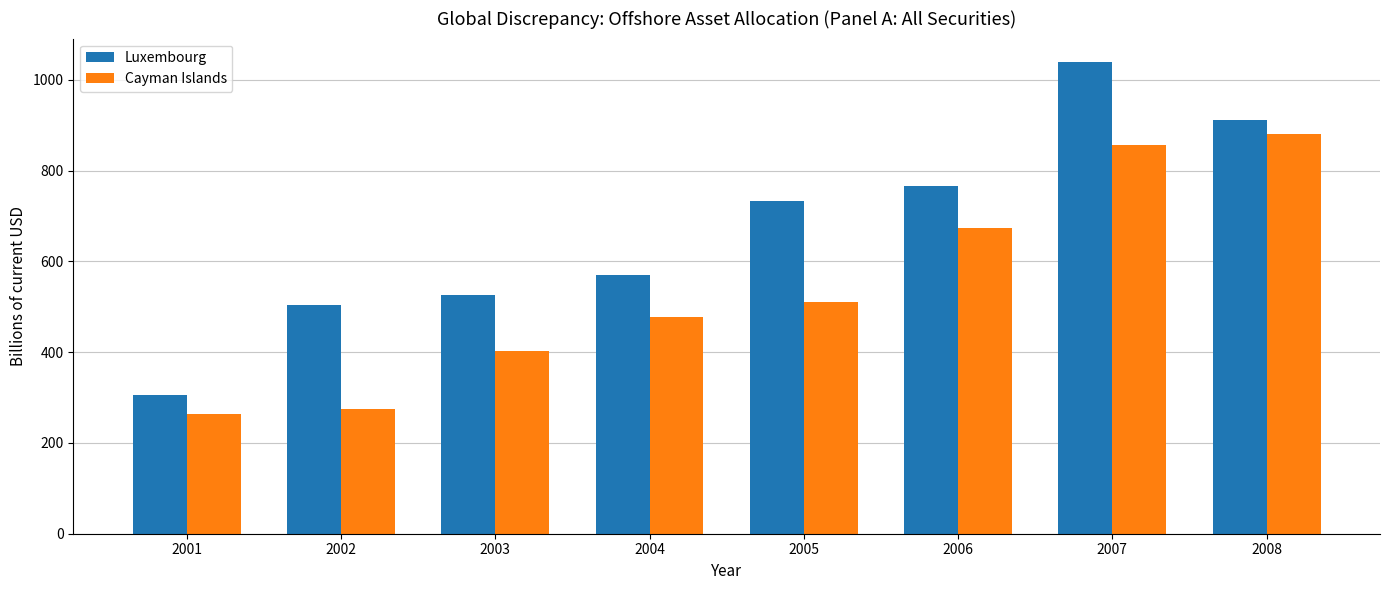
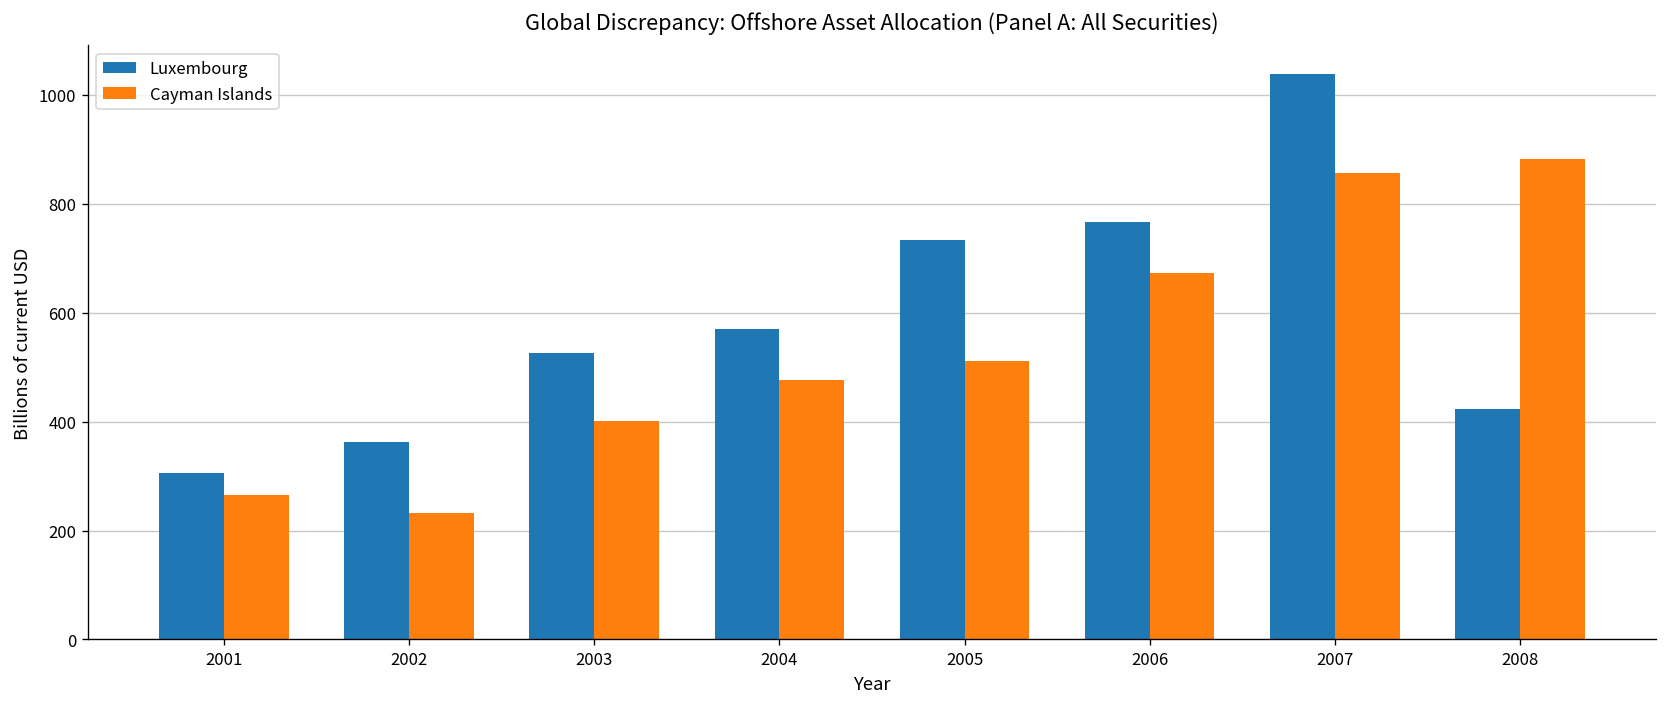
Luxembourg, 2002: 500 -> 360
Cayman Islands, 2002: 270 -> 230
Luxembourg, 2008: 910 -> 420
